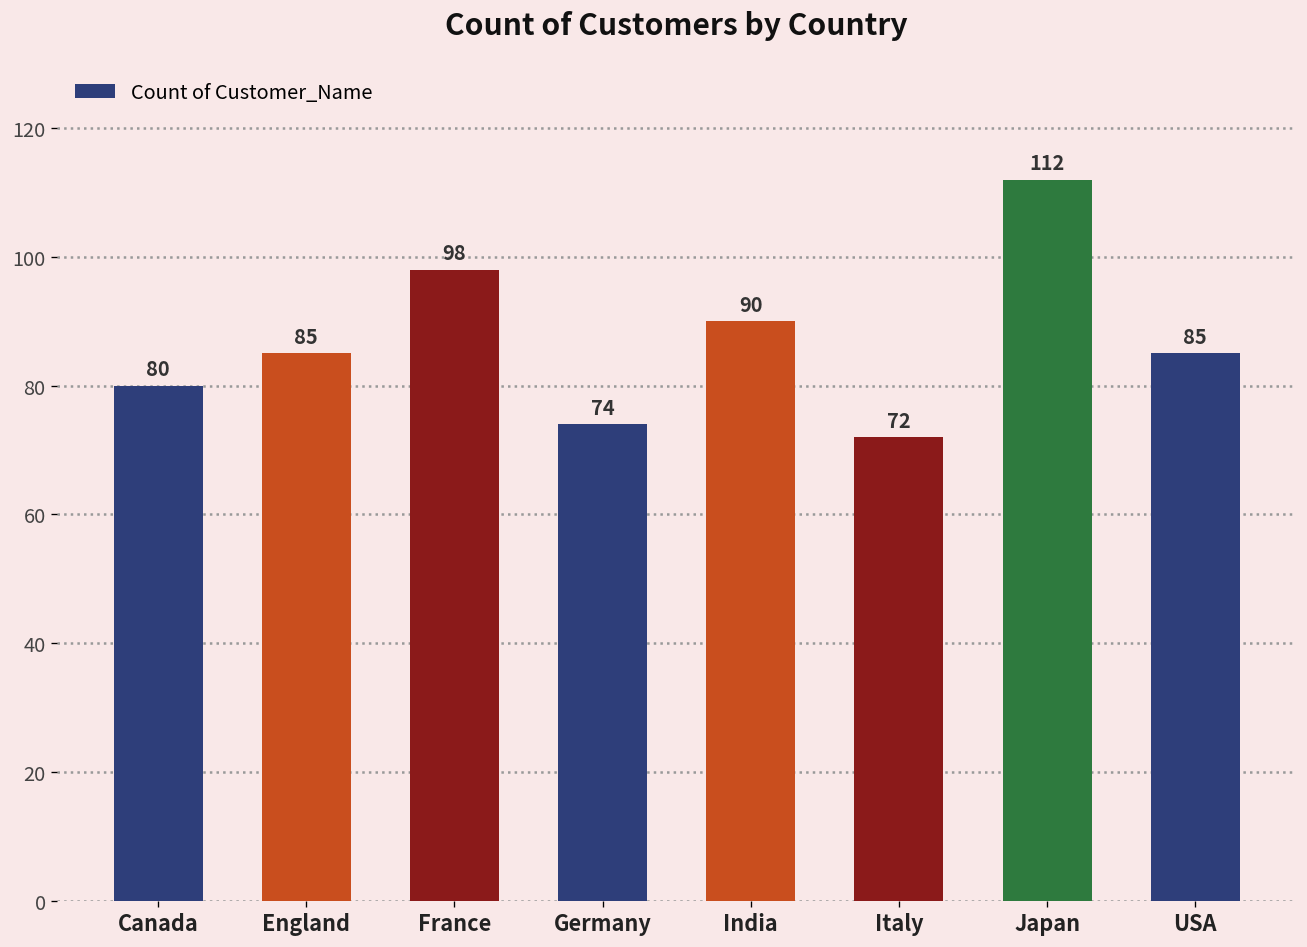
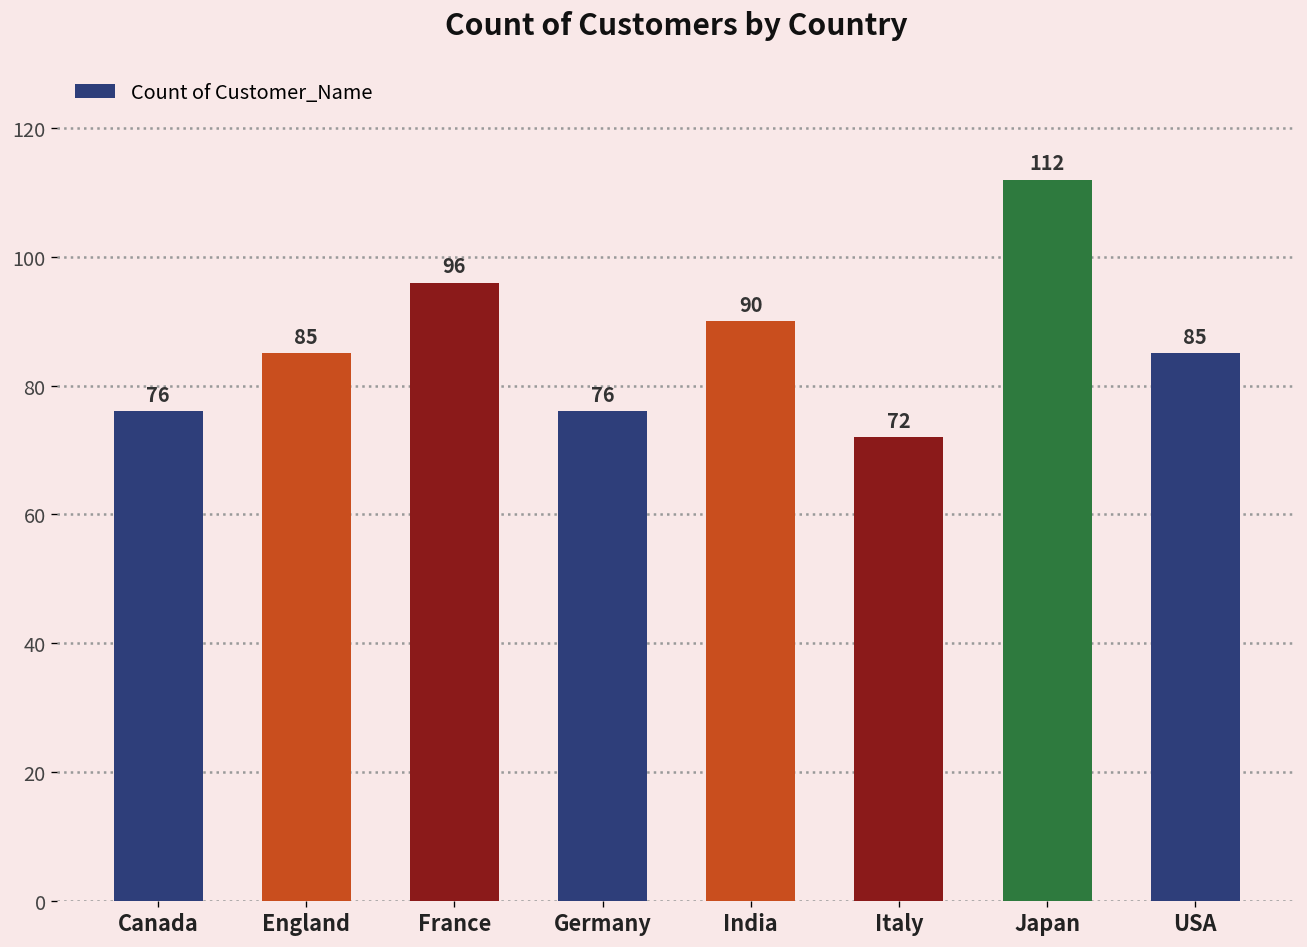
Canada: 80 -> 76
France: 98 -> 96
Germany: 74 -> 76
